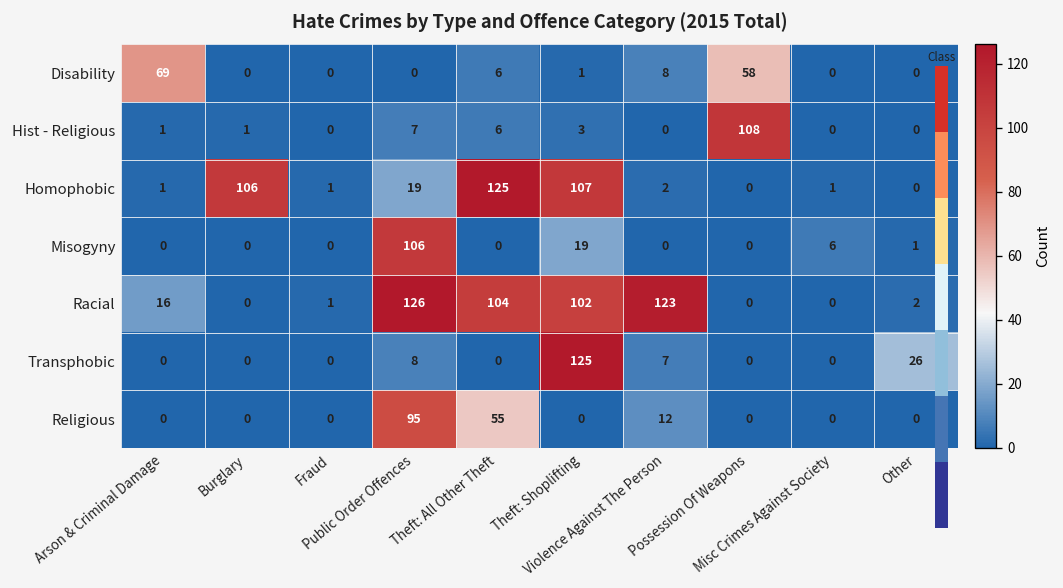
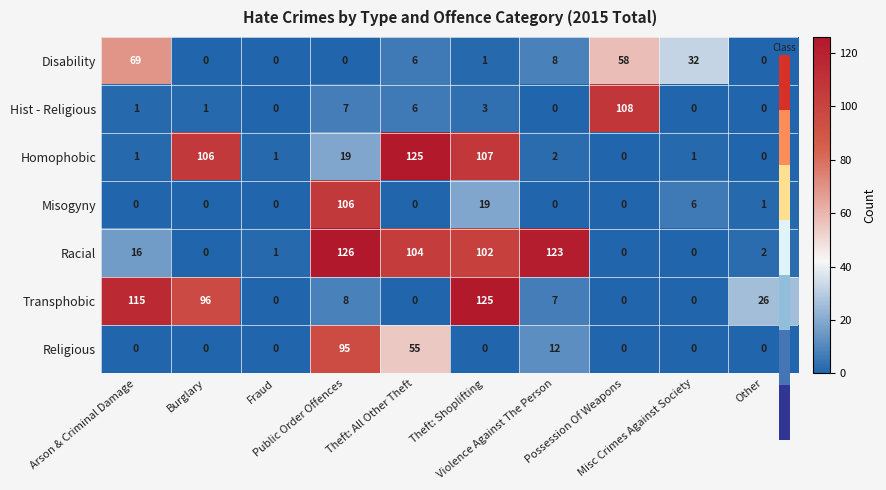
Hate Crimes by Type and Offence Category (2015 Total), Disability, Misc Crimes Against Society: 0 -> 32
Hate Crimes by Type and Offence Category (2015 Total), Transphobic, Arson & Criminal Damage: 0 -> 115
Hate Crimes by Type and Offence Category (2015 Total), Transphobic, Burglary: 0 -> 96
